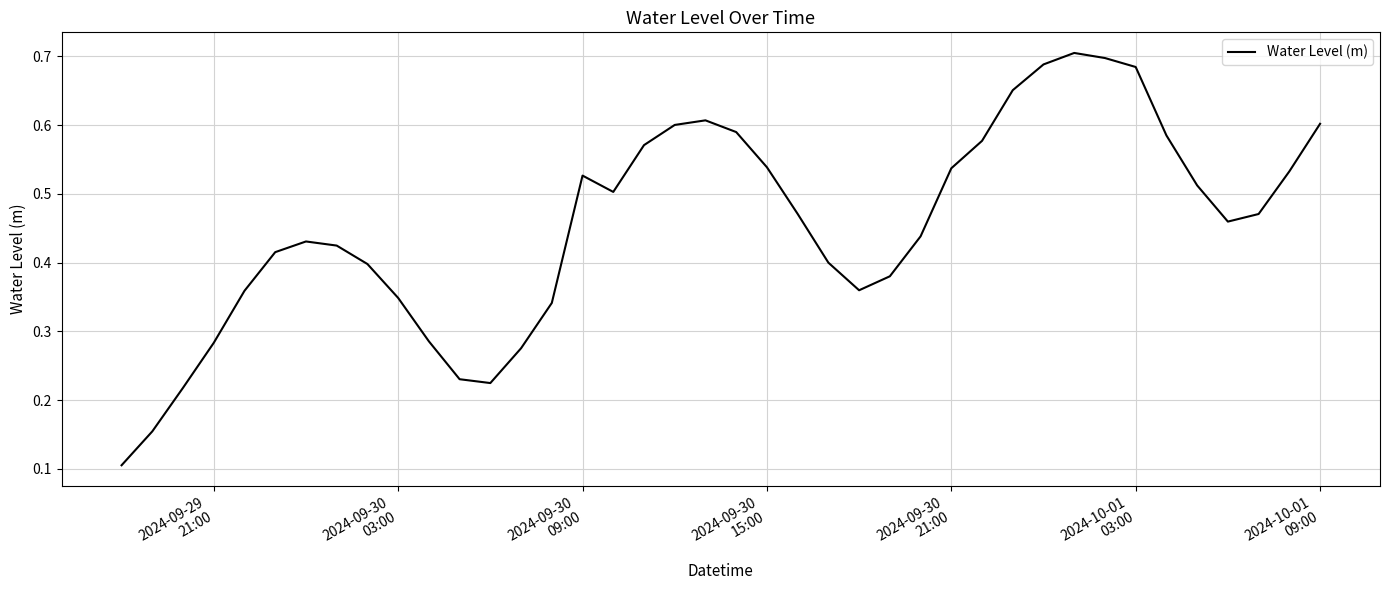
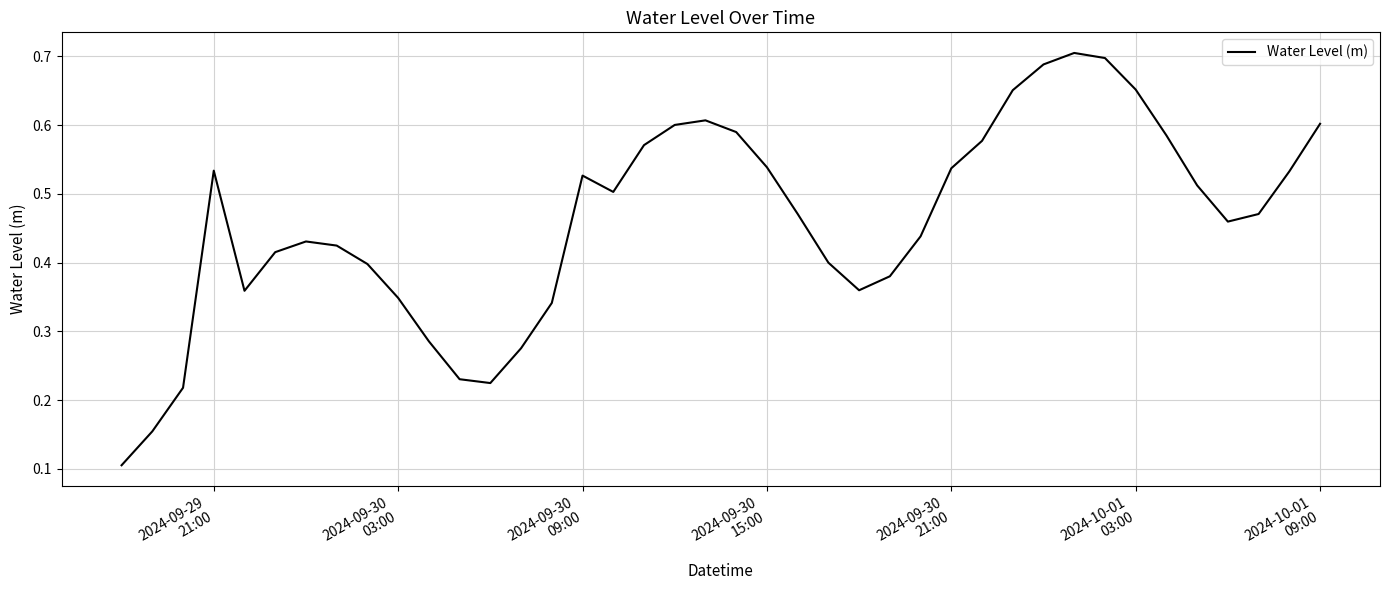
2024-09-29 21:00: 0.28 -> 0.53
2024-10-01 03:00: 0.68 -> 0.65
